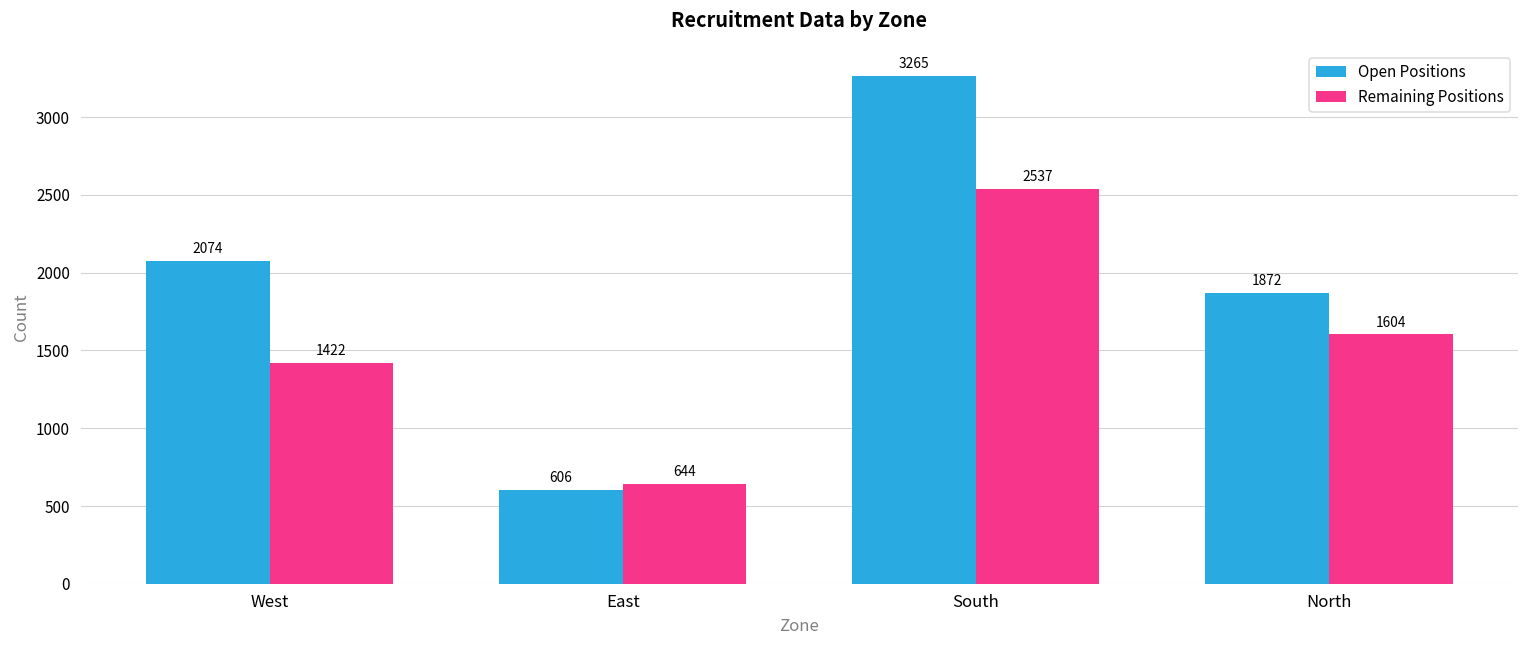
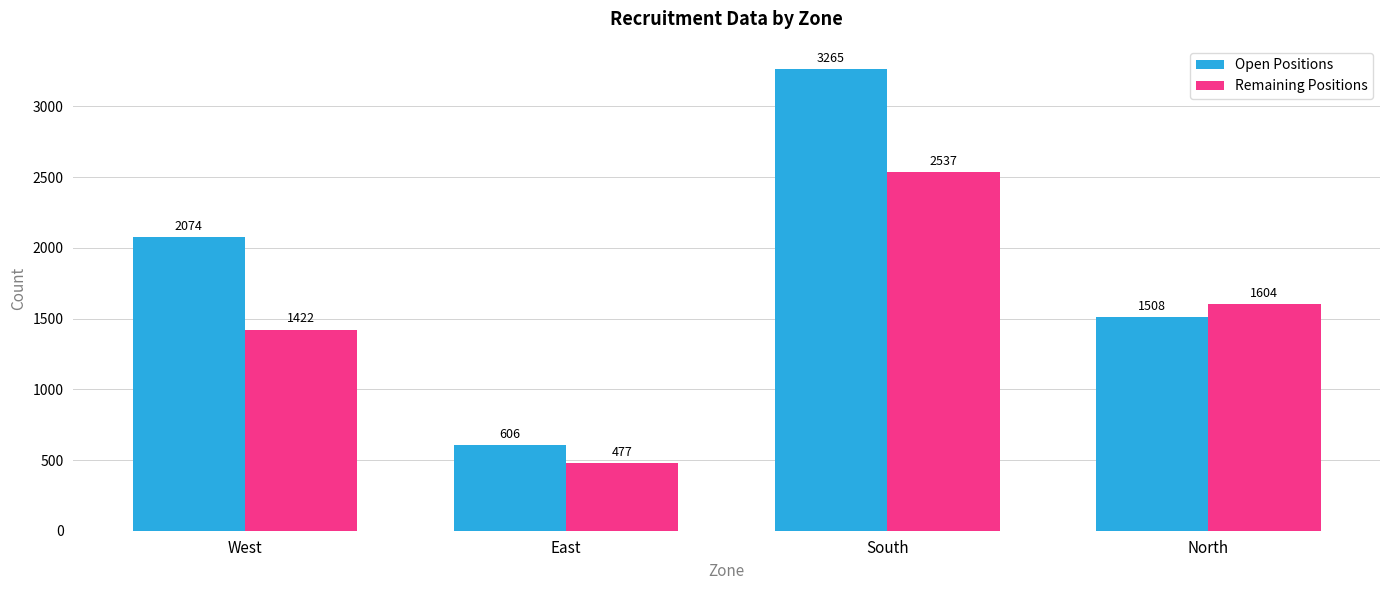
Remaining Positions, East: 644 -> 477
Open Positions, North: 1872 -> 1508
